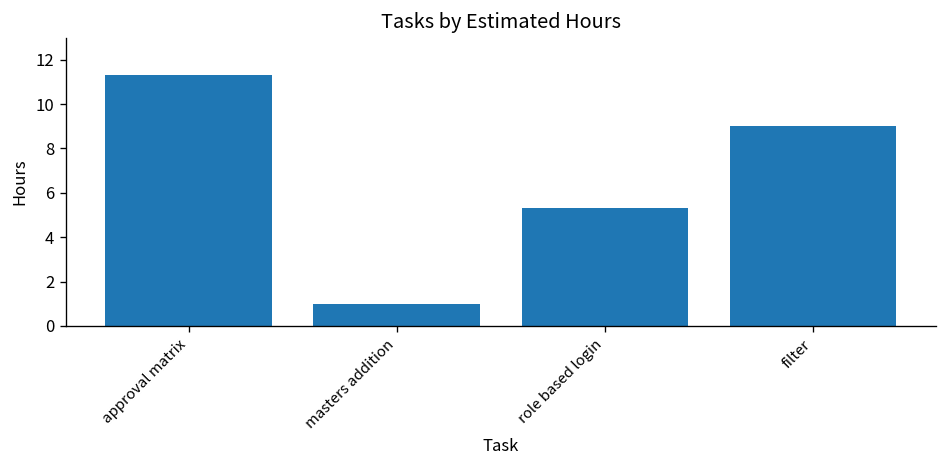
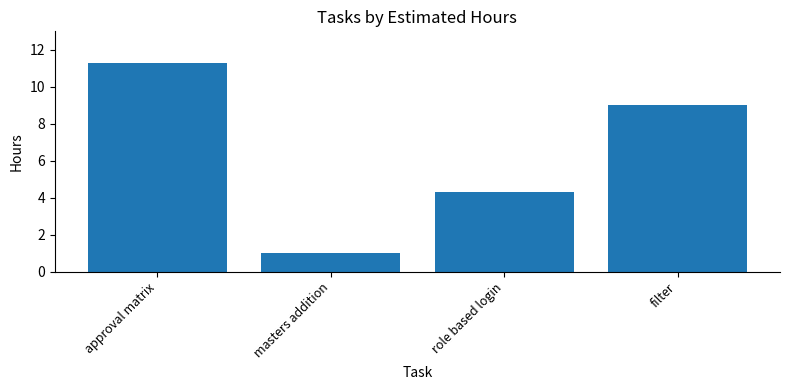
role based login: 5.3 -> 4.3
